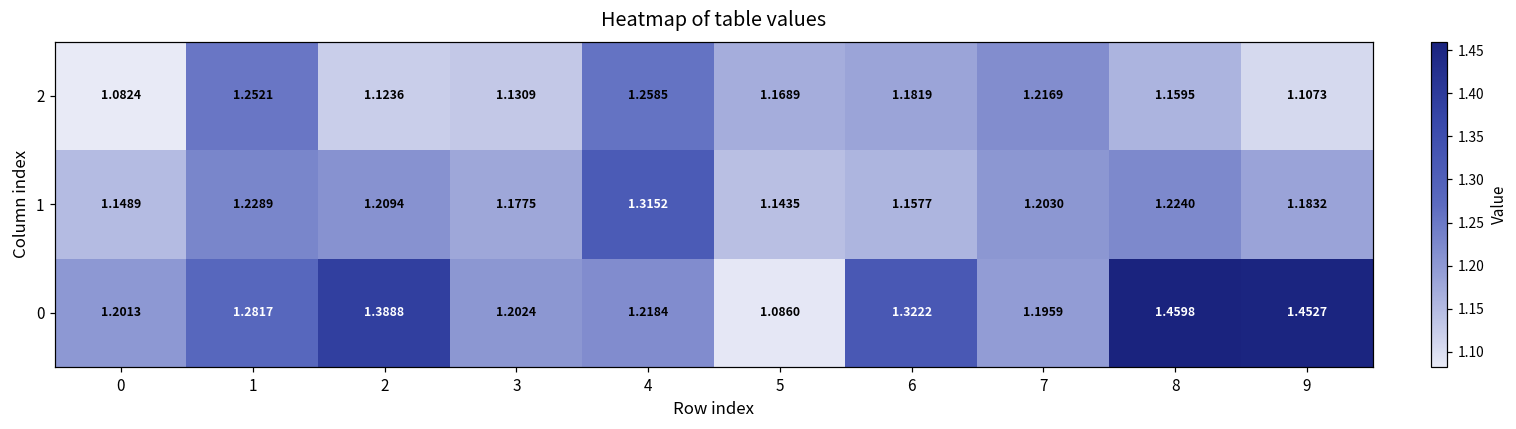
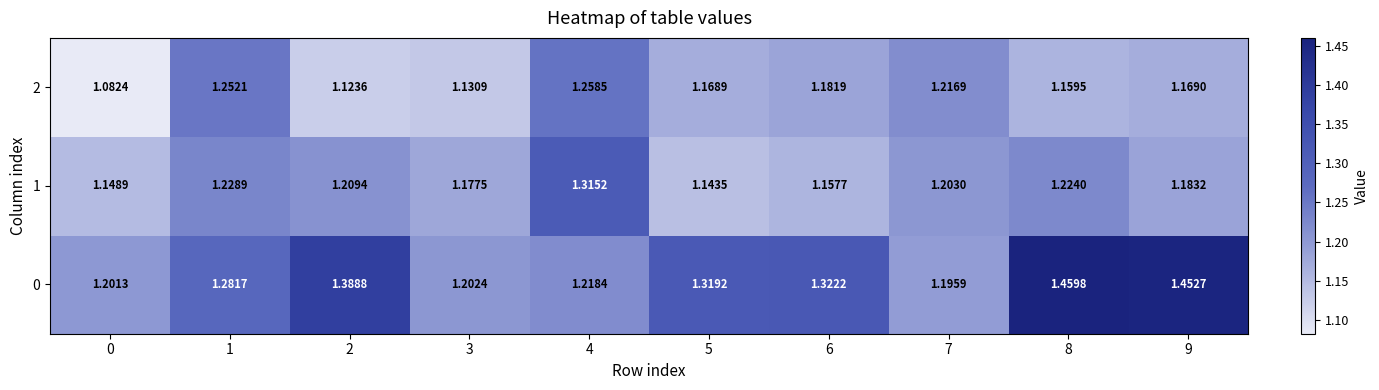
2, 9: 1.1073 -> 1.1690
0, 5: 1.0860 -> 1.3192
